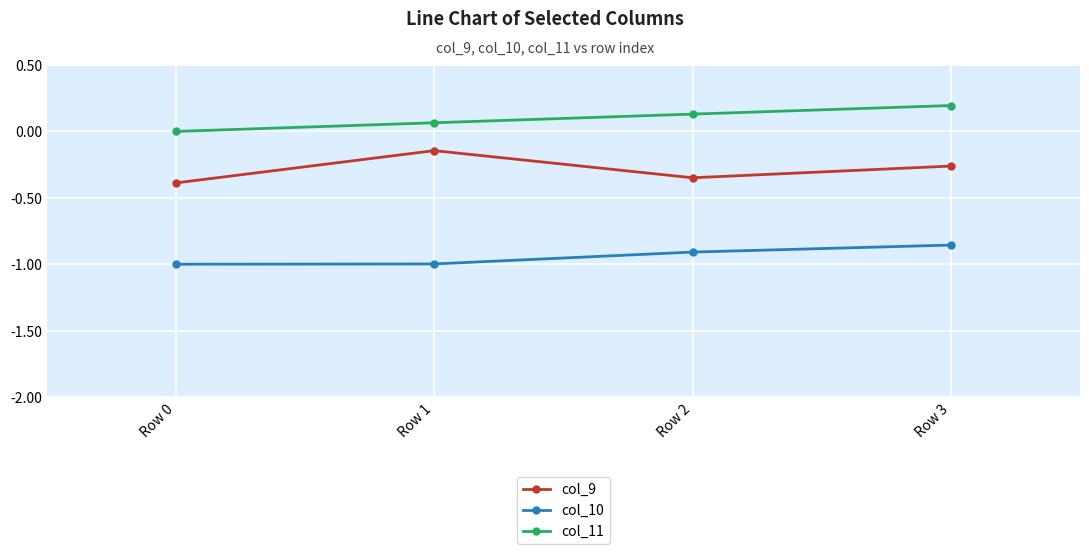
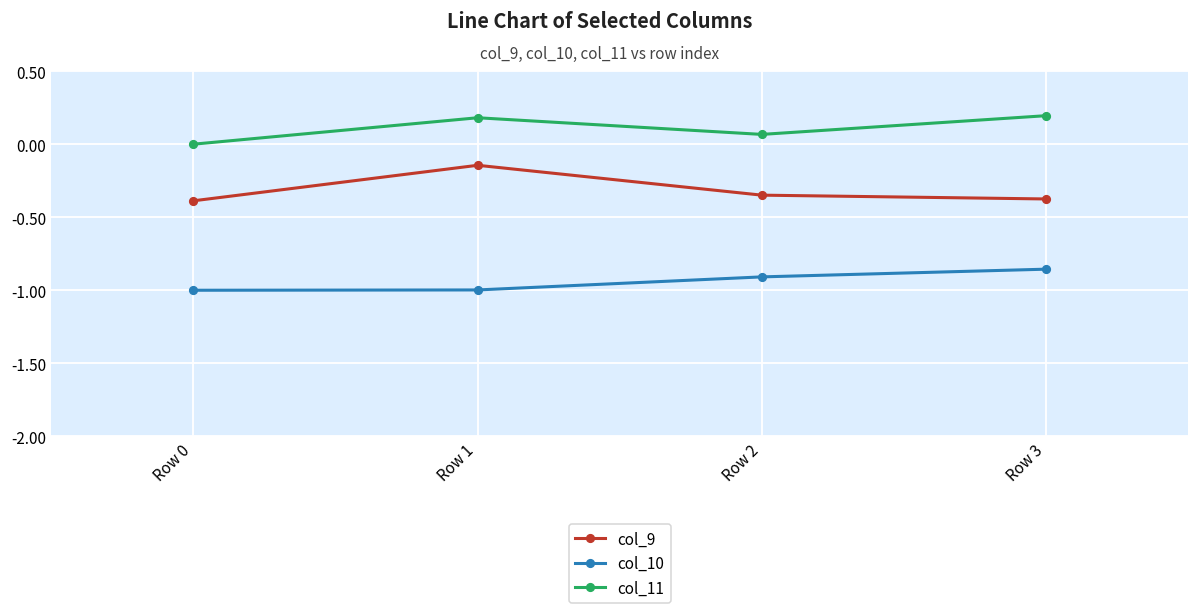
col_11, Row 1: 0.07 -> 0.18
col_11, Row 2: 0.13 -> 0.07
col_9, Row 3: -0.26 -> -0.38
